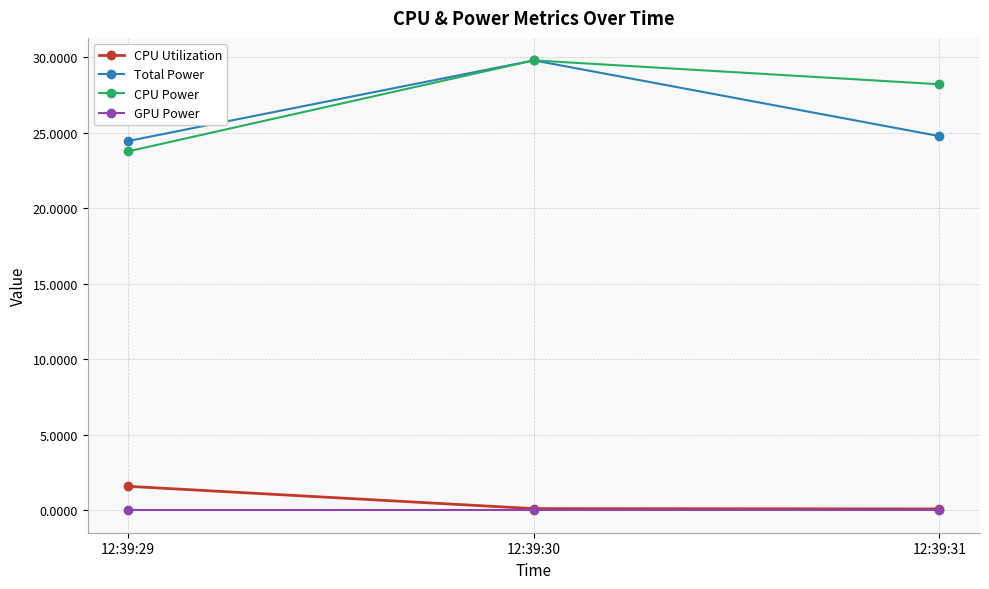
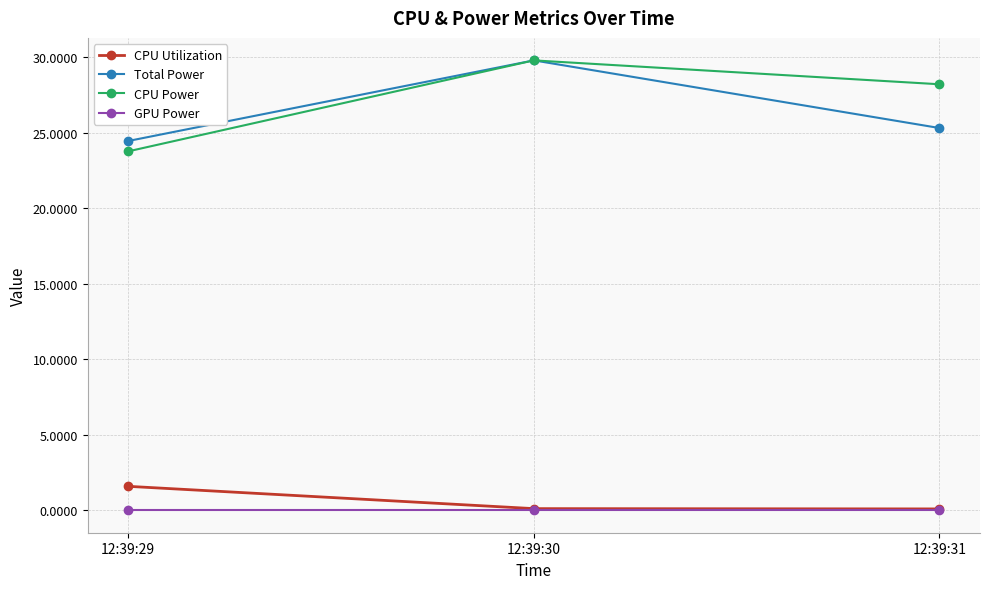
Total Power, 12:39:31: 24.8 -> 25.3
